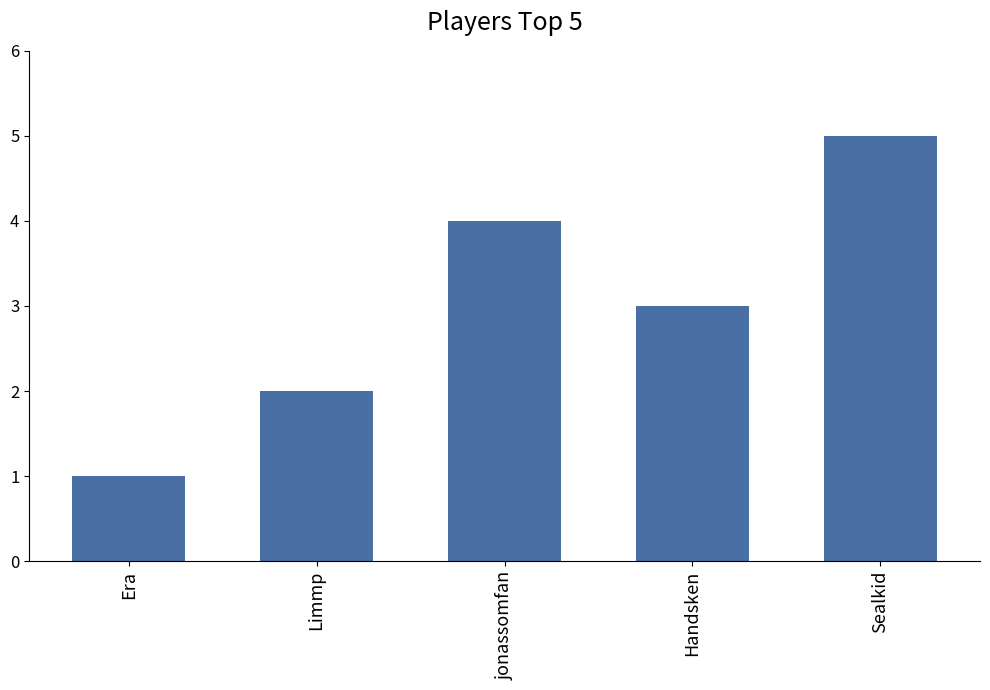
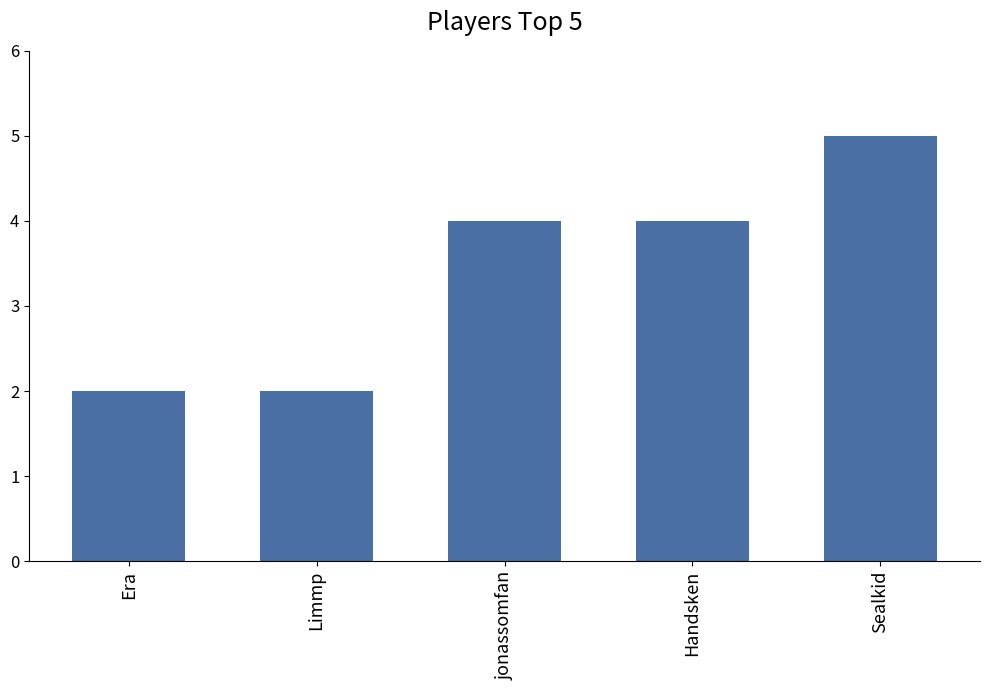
Era: 1 -> 2
Handsken: 3 -> 4
